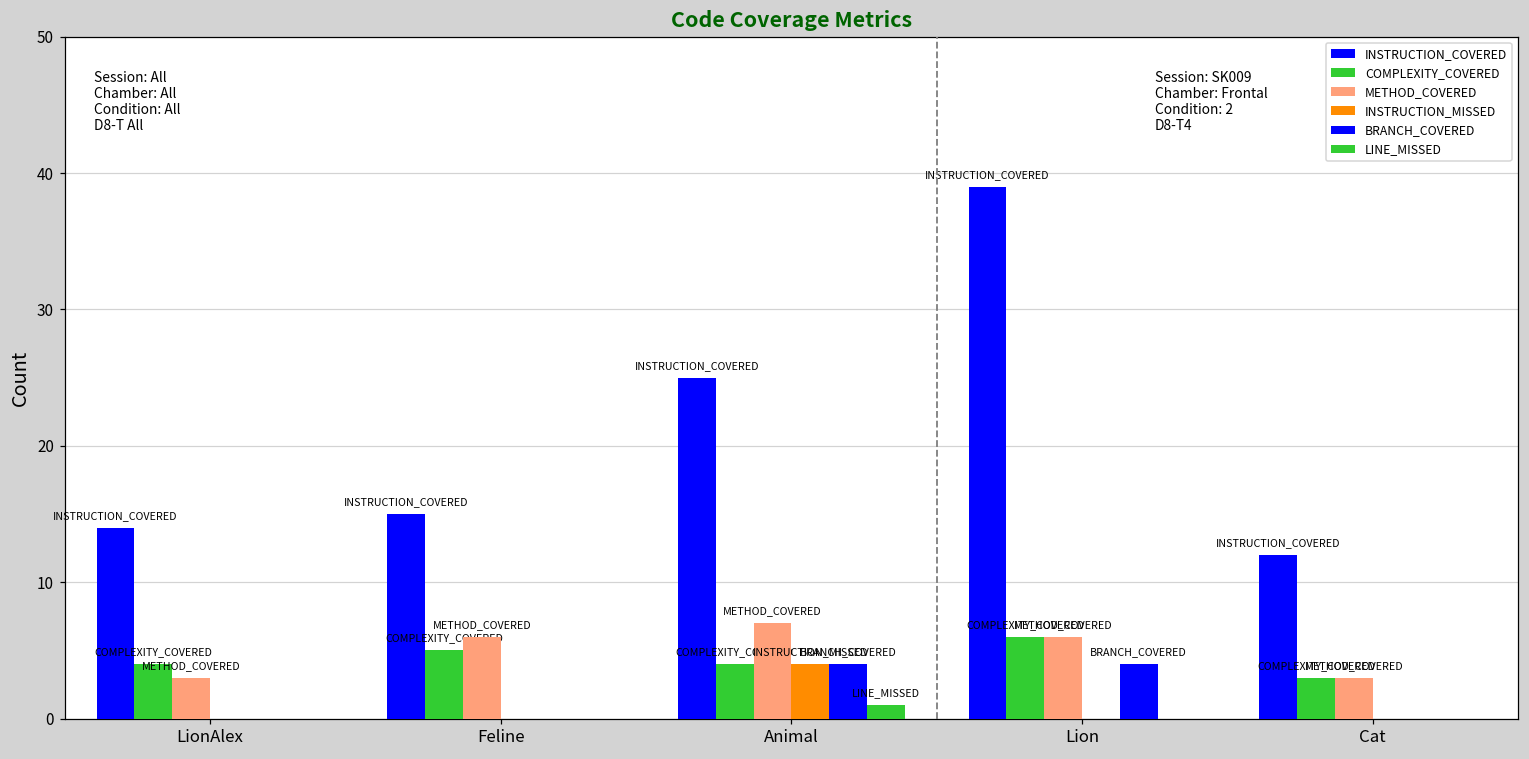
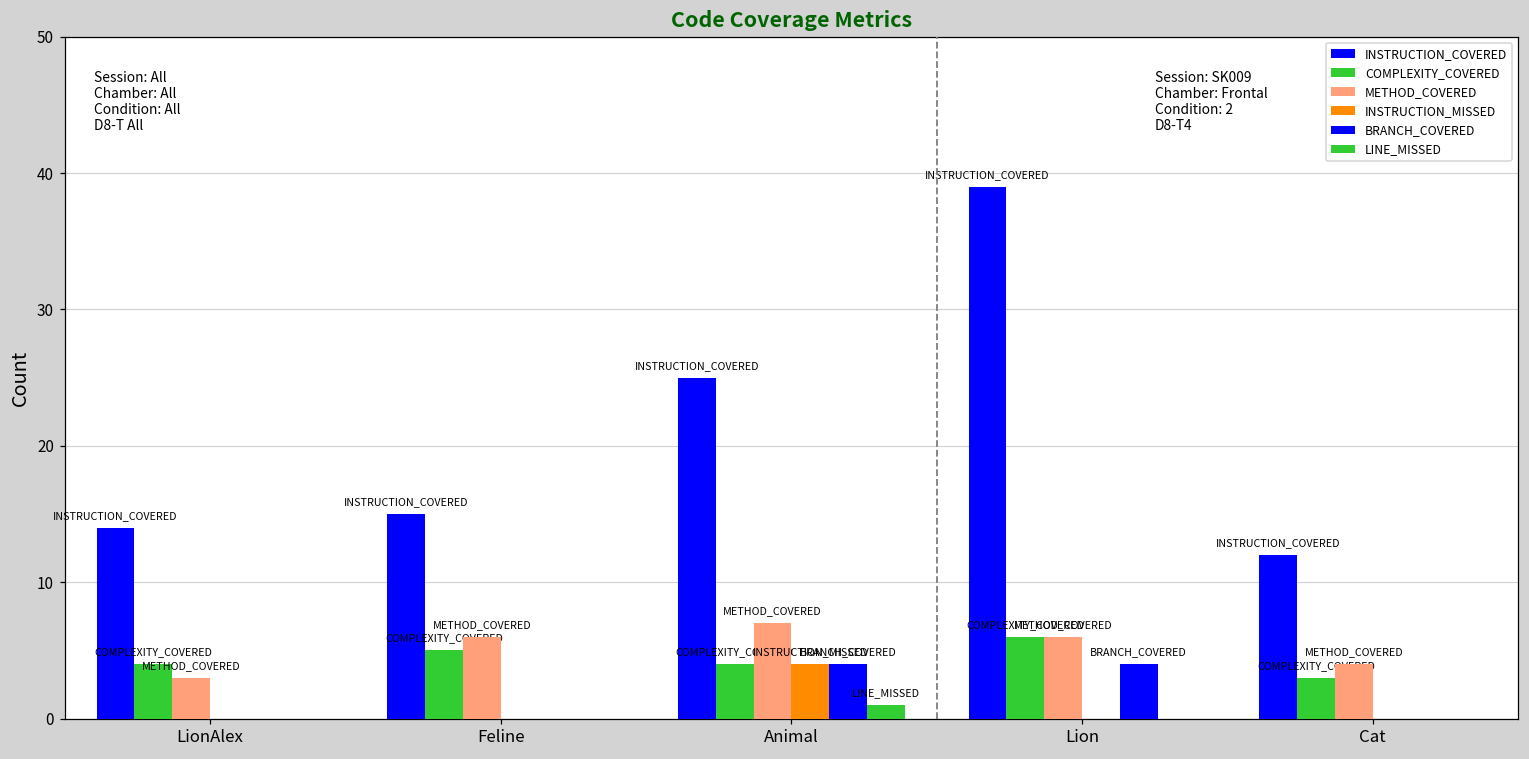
METHOD_COVERED, Cat: 3 -> 4
